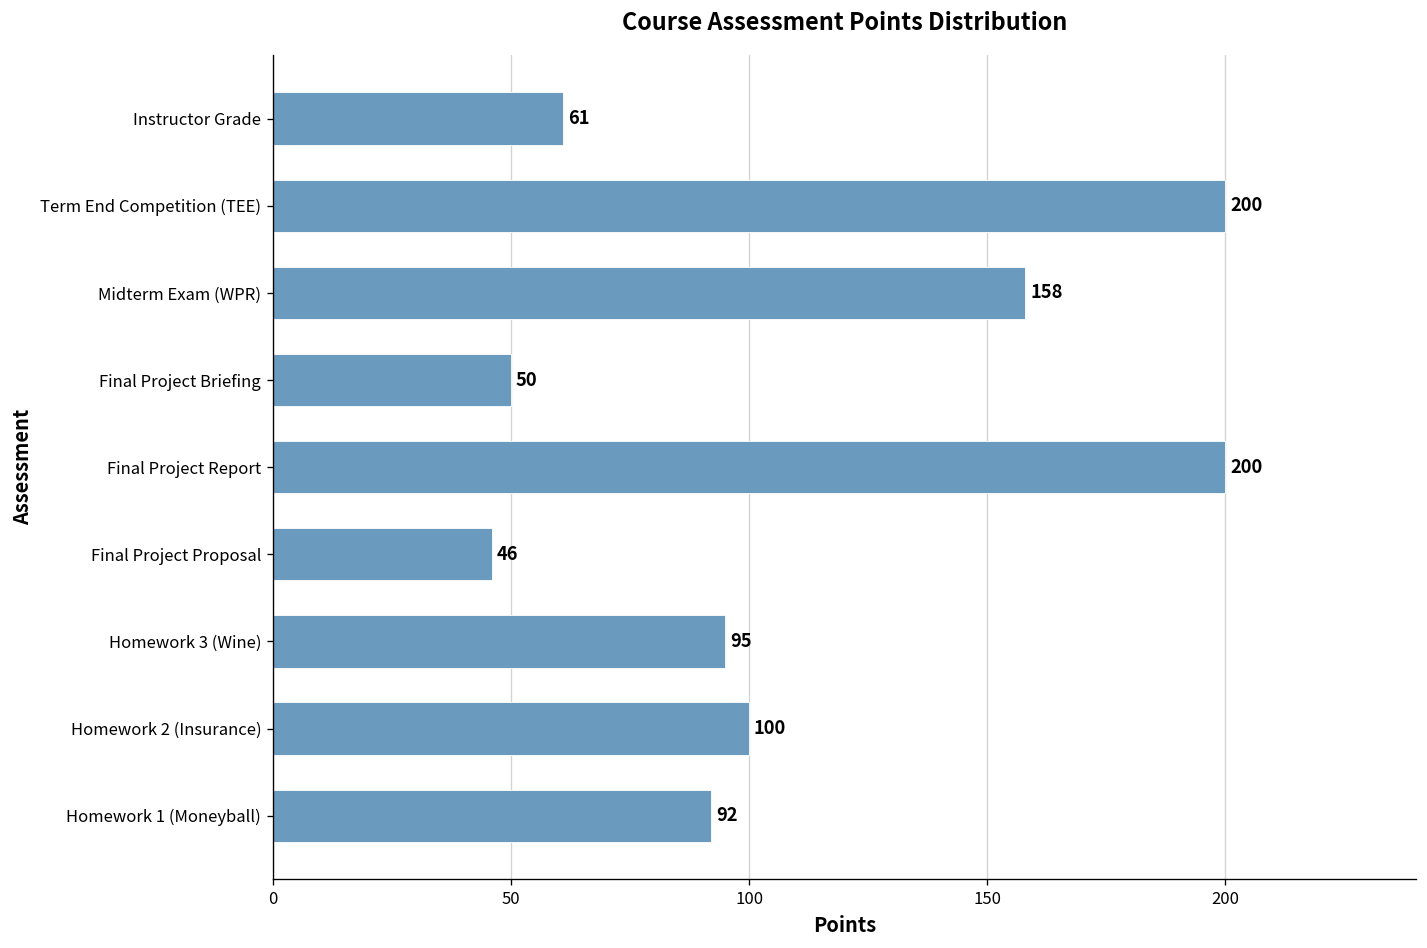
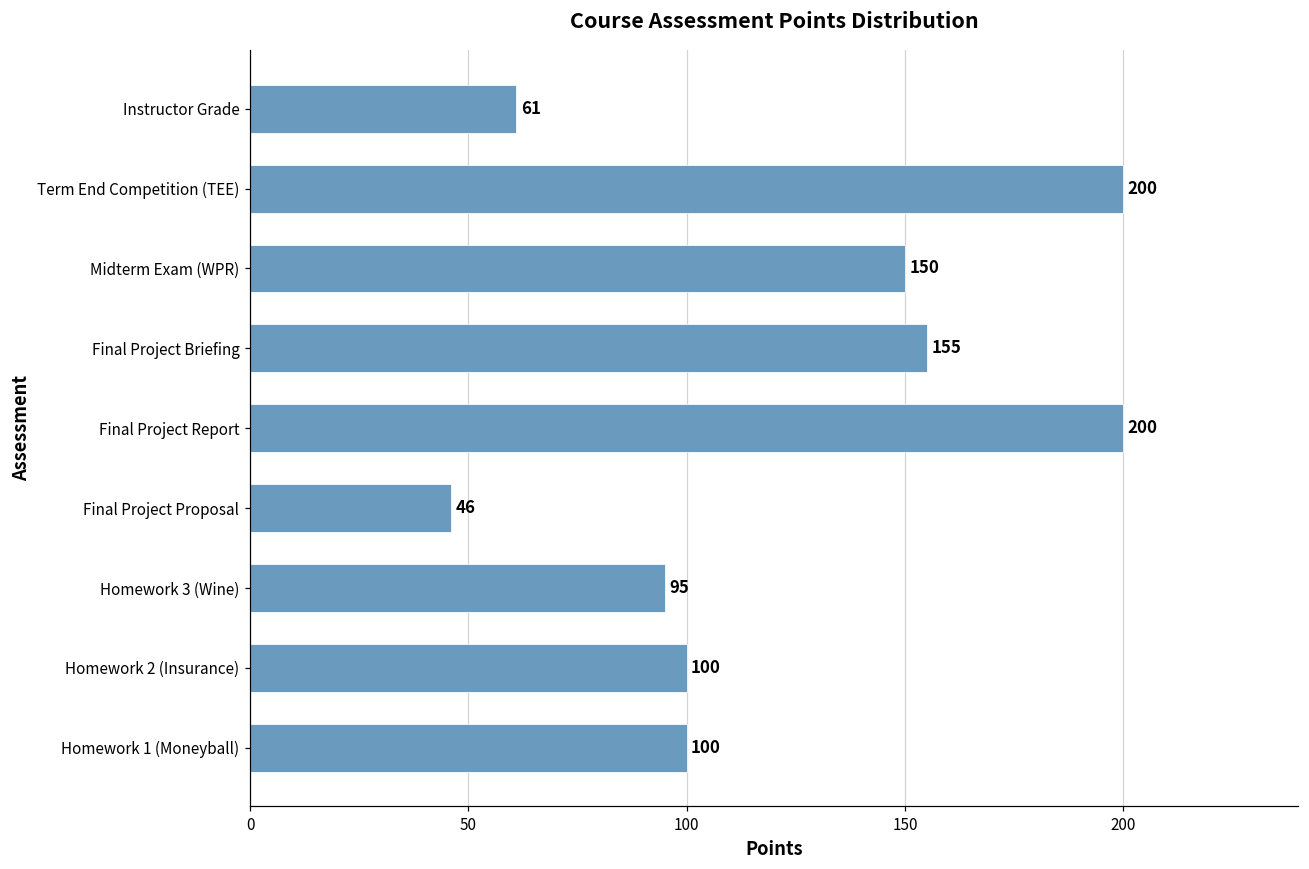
Midterm Exam (WPR): 158 -> 150
Final Project Briefing: 50 -> 155
Homework 1 (Moneyball): 92 -> 100
